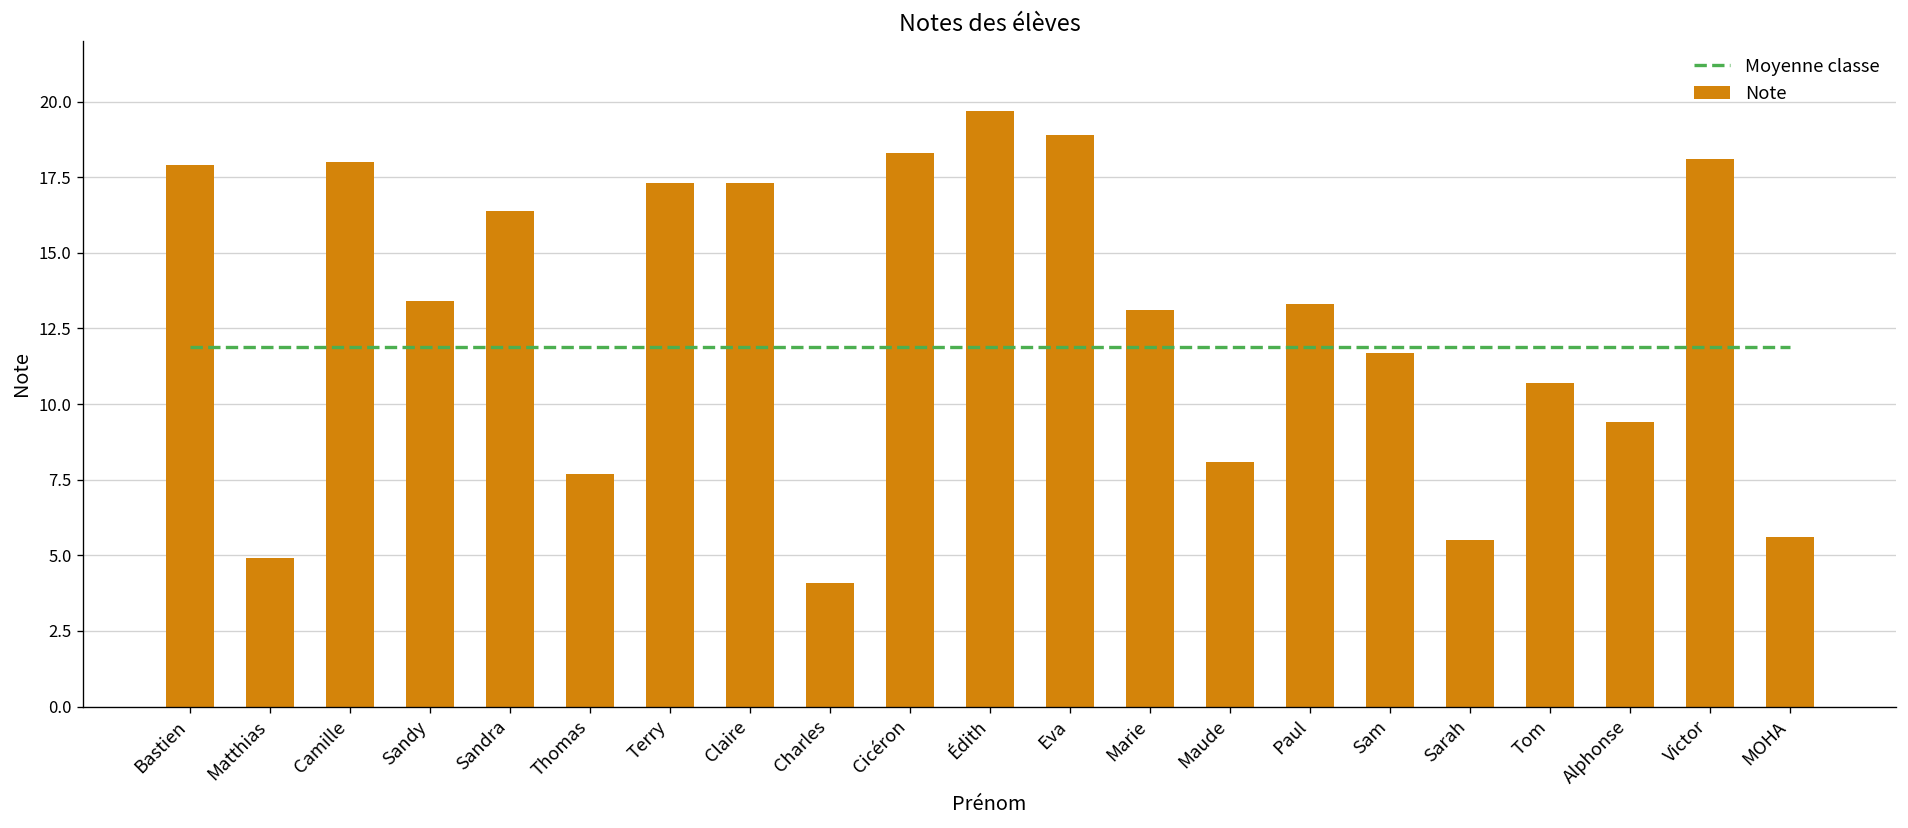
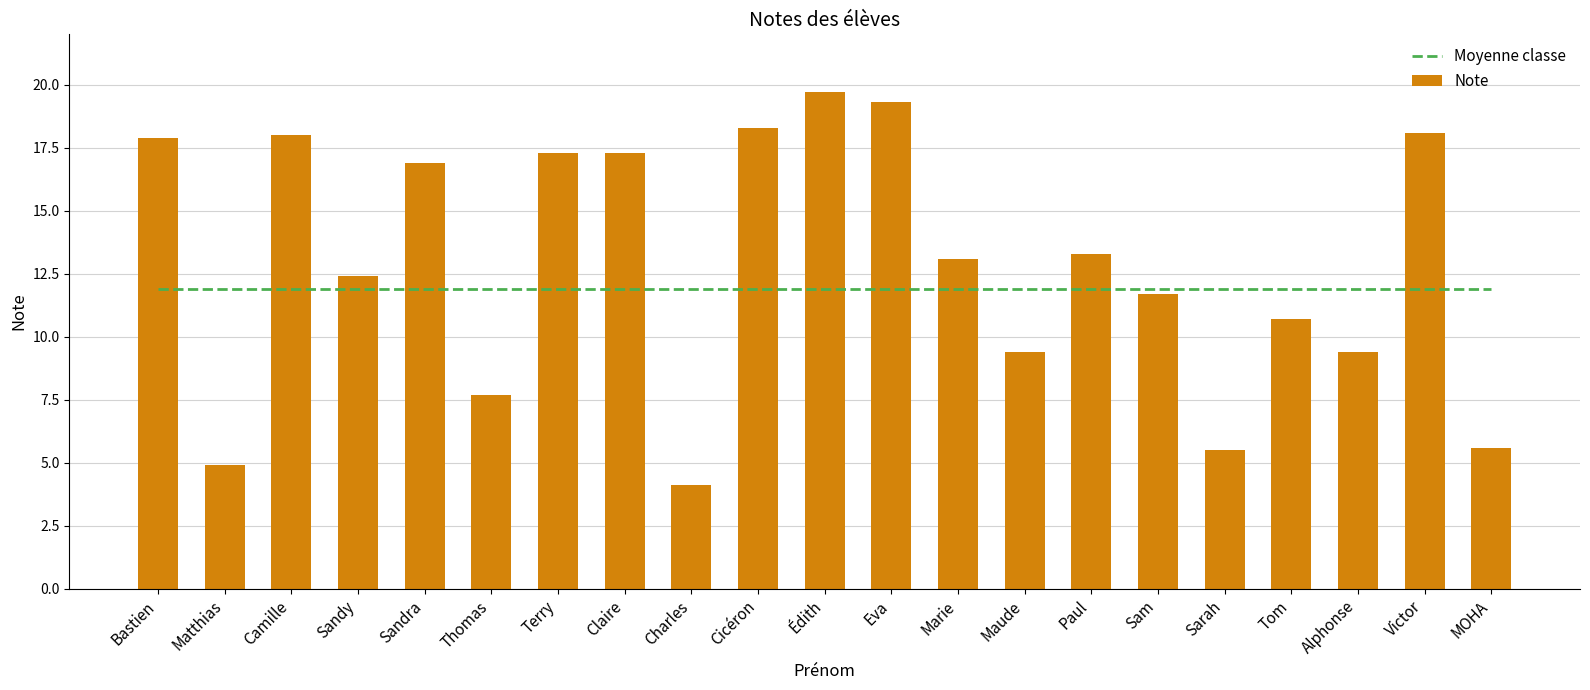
Note, Sandy: 13.4 -> 12.4
Note, Sandra: 16.4 -> 16.9
Note, Eva: 18.9 -> 19.3
Note, Maude: 8.1 -> 9.4
